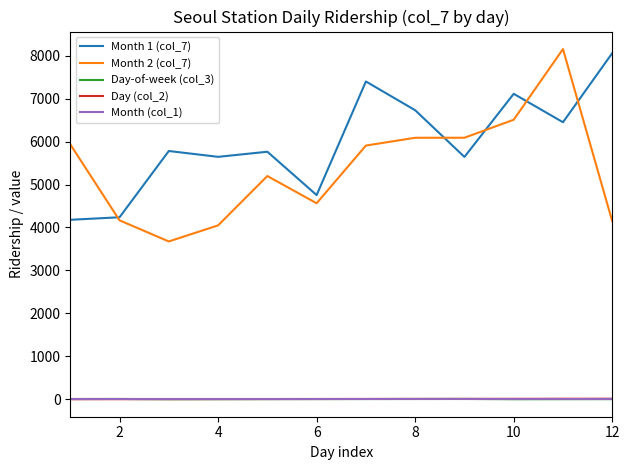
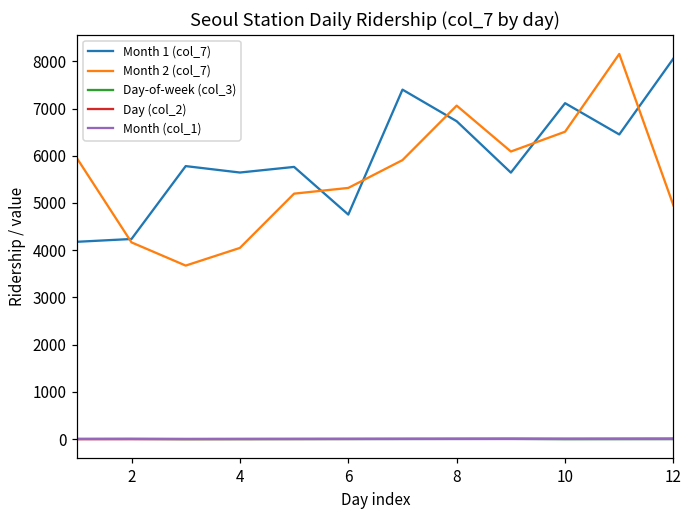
Month 2 (col_7), 6: 4600 -> 5300
Month 2 (col_7), 8: 6100 -> 7100
Month 2 (col_7), 12: 4100 -> 4900
